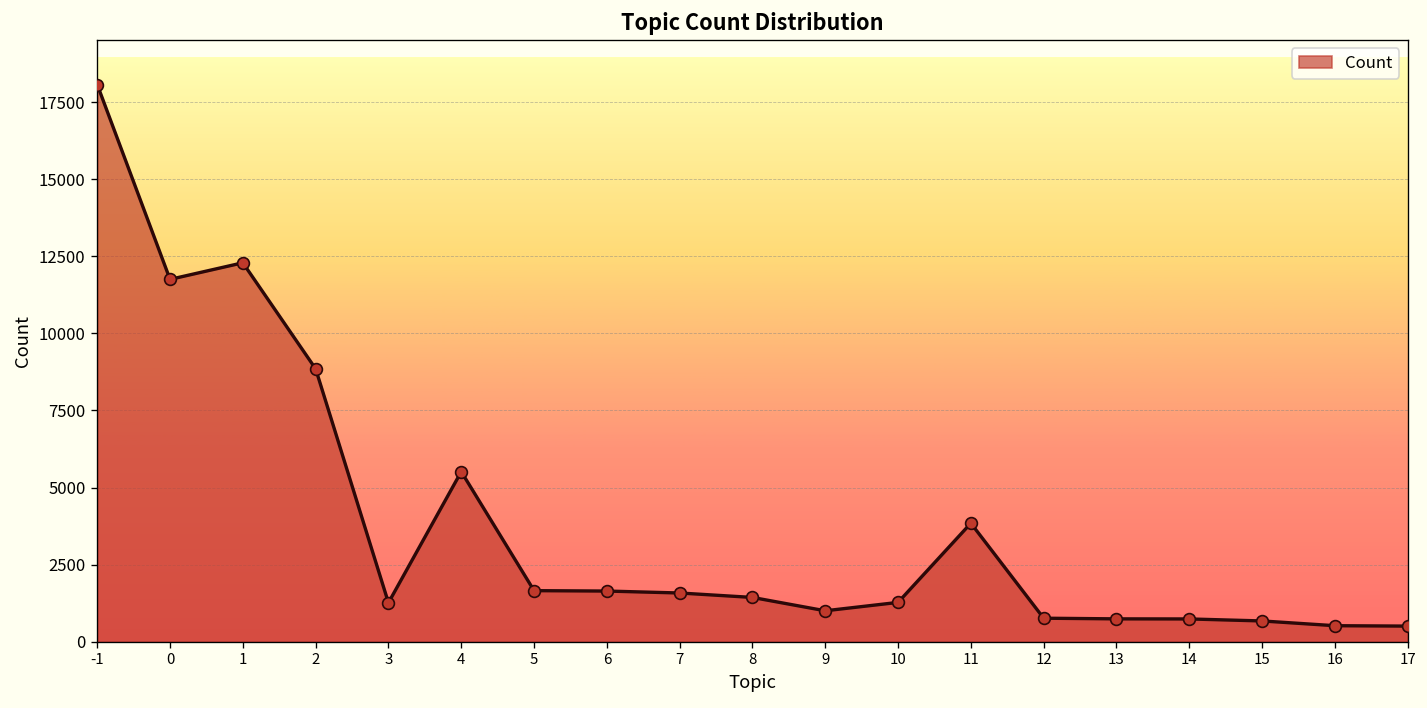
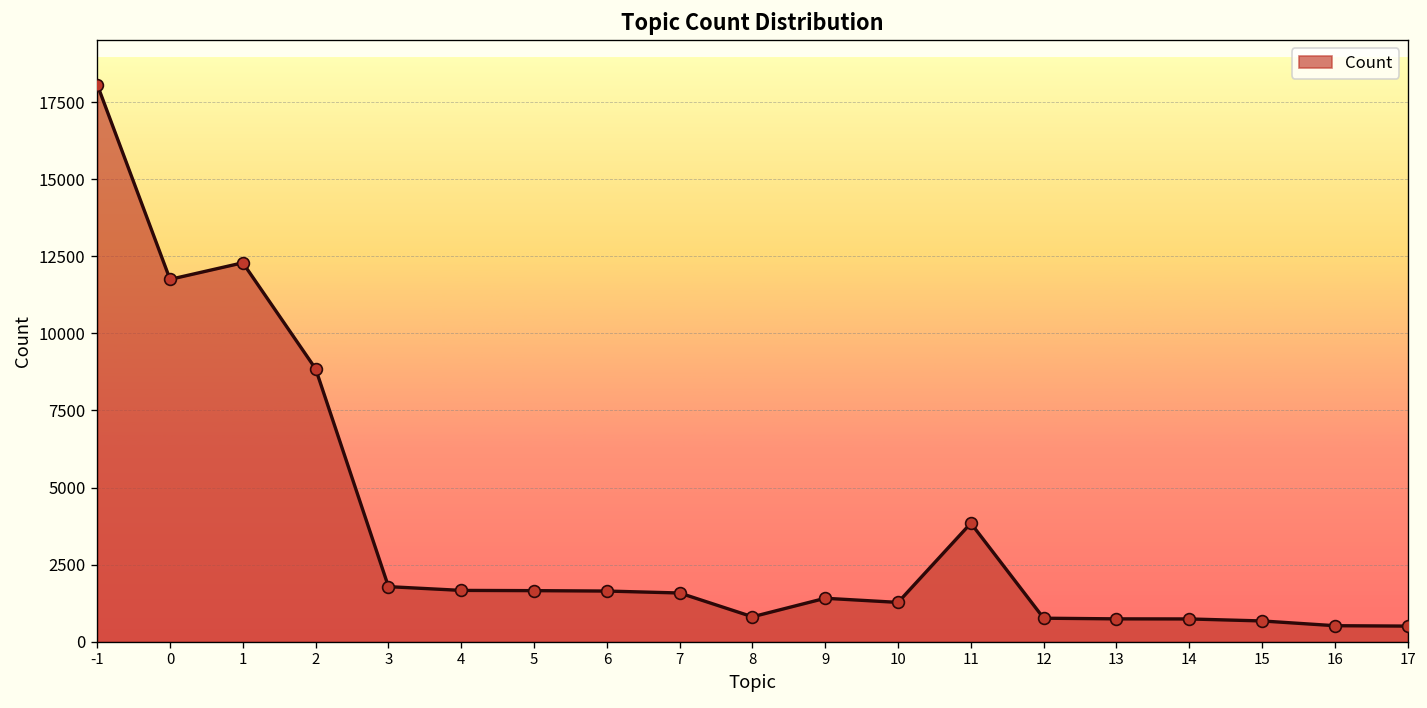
3: 1300 -> 1800
4: 5500 -> 1700
8: 1400 -> 800
9: 1000 -> 1400
